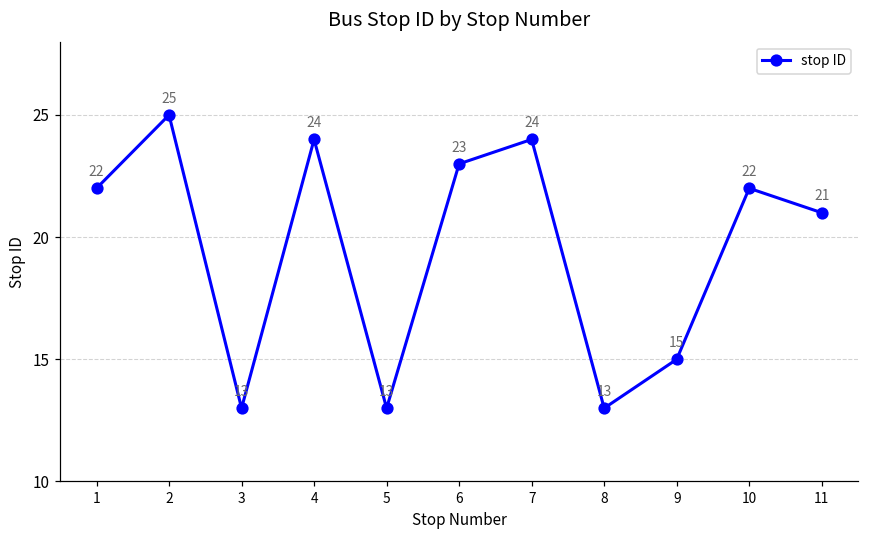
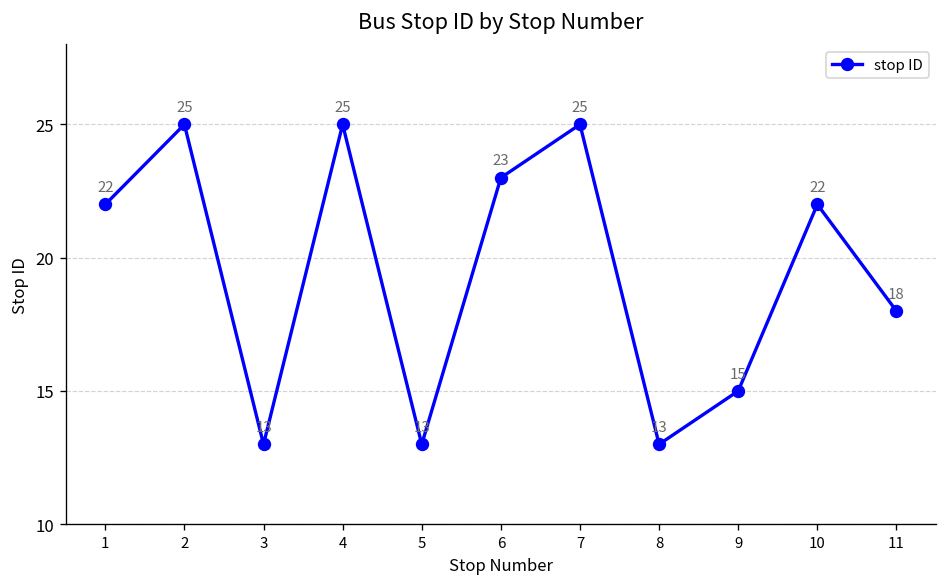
4: 24 -> 25
7: 24 -> 25
11: 21 -> 18
